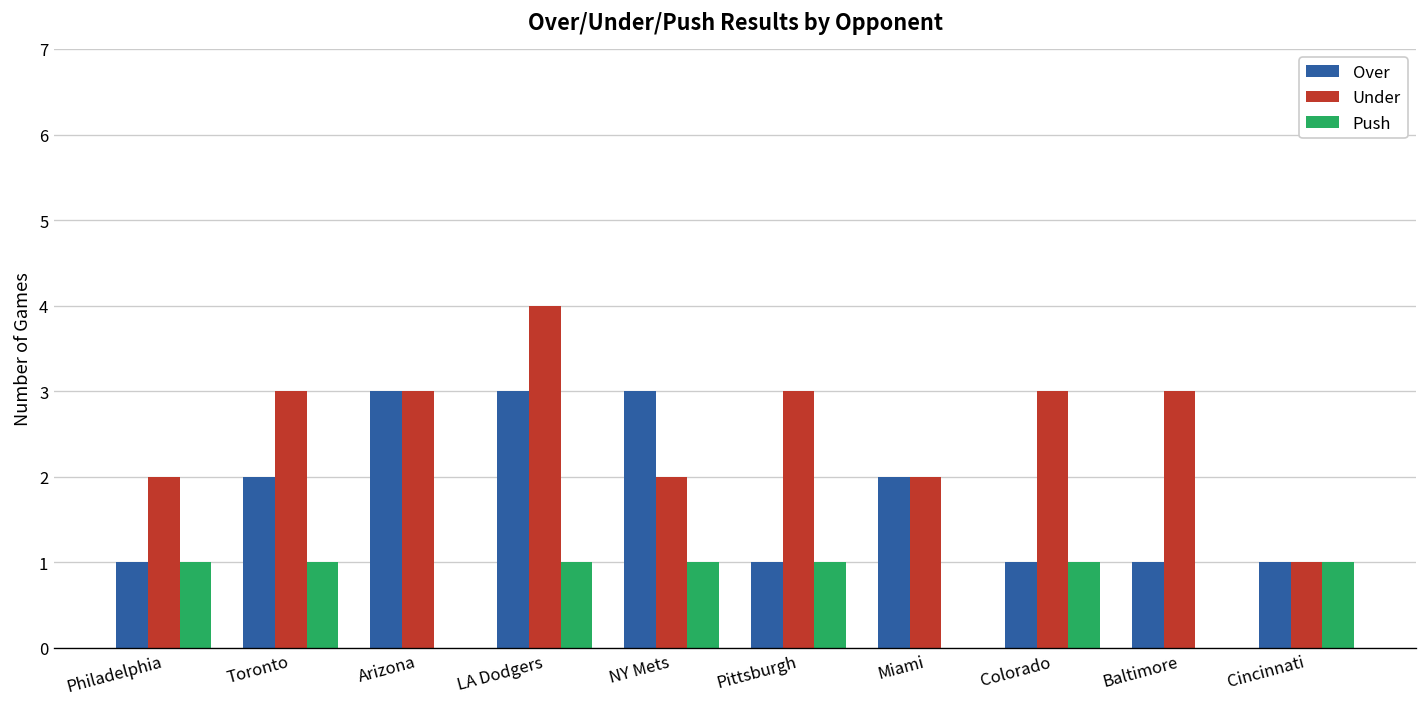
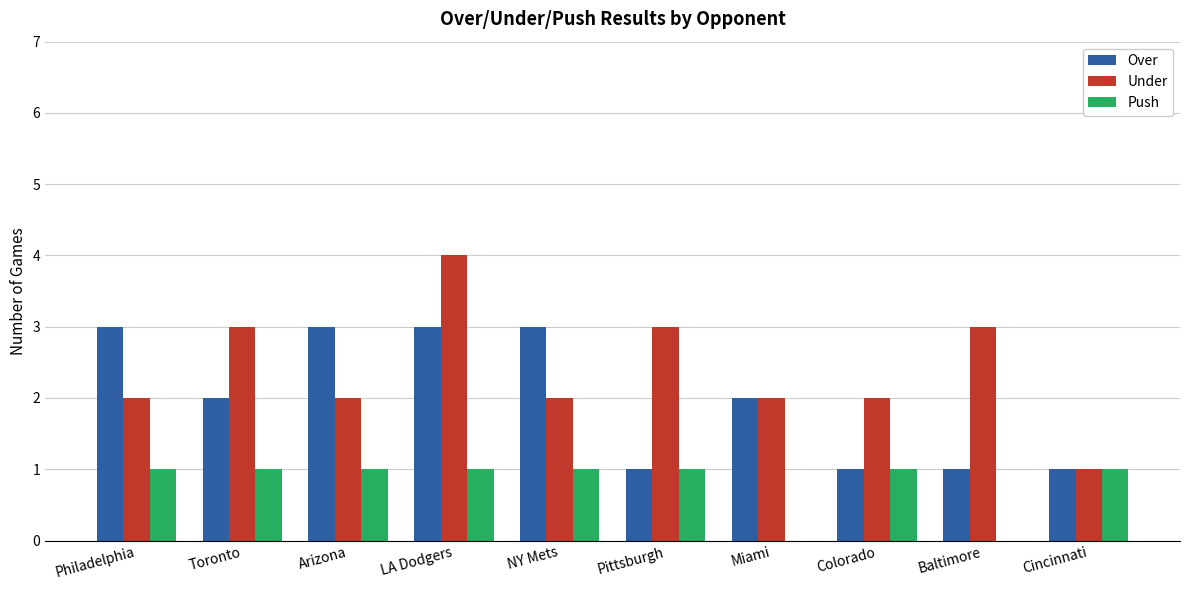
Over, Philadelphia: 1 -> 3
Under, Arizona: 3 -> 2
Push, Arizona: 0 -> 1
Under, Colorado: 3 -> 2
